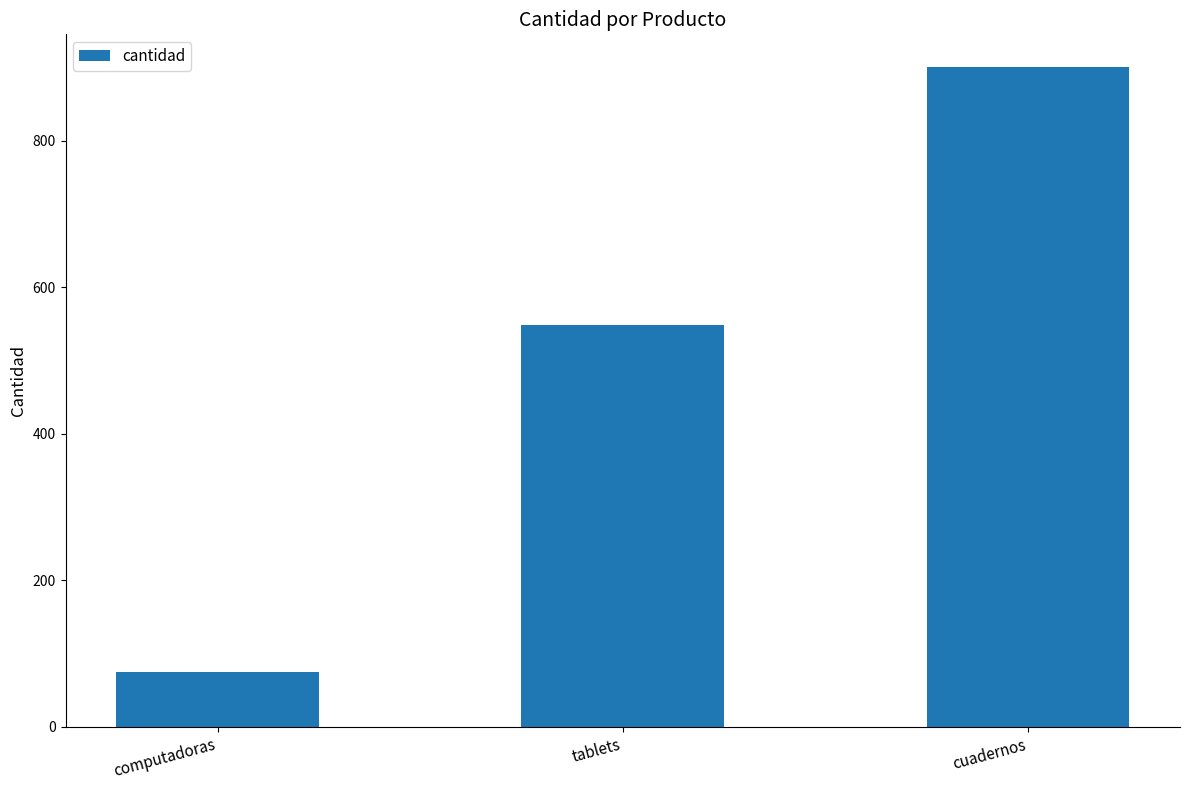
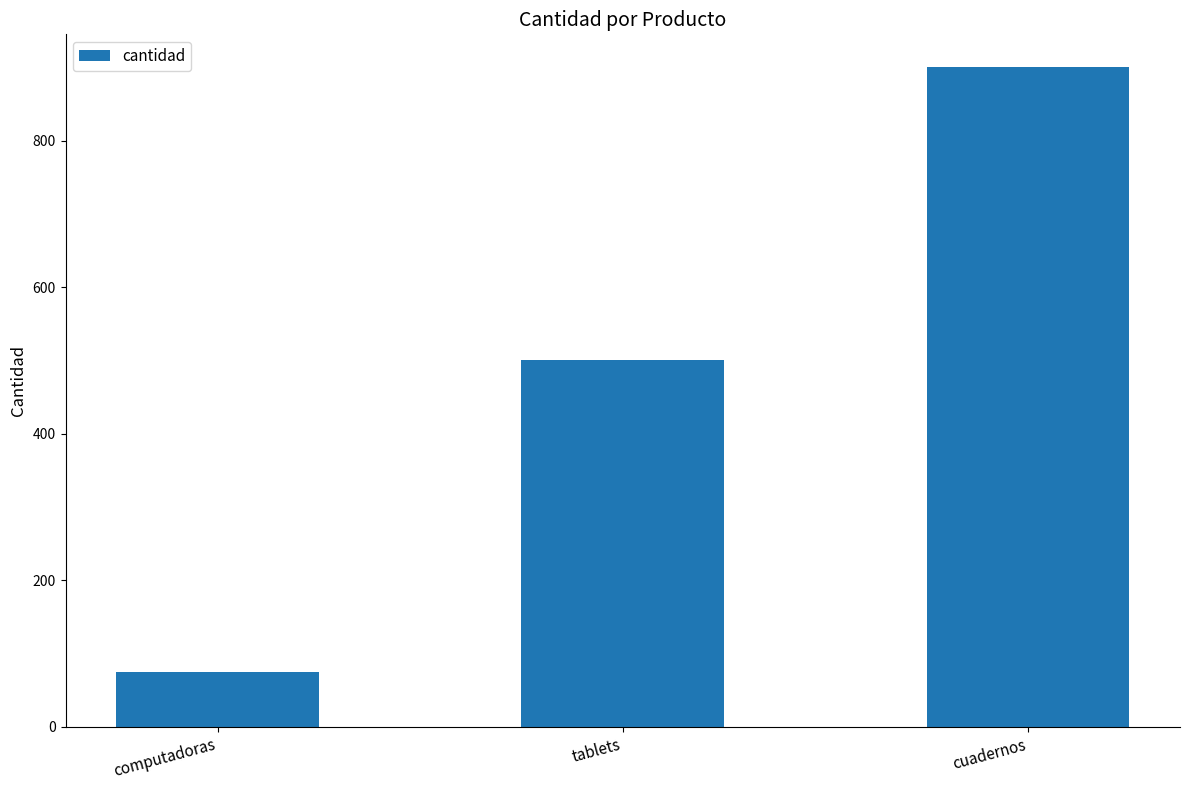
tablets: 550 -> 500
